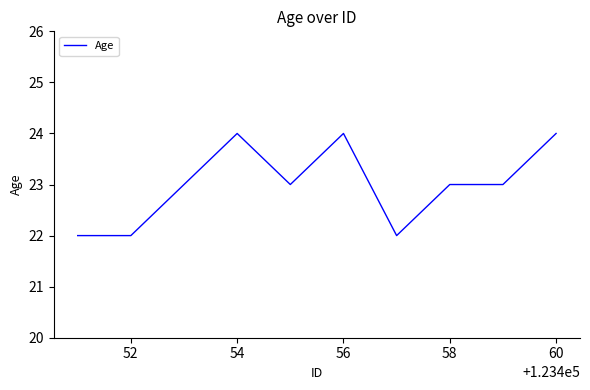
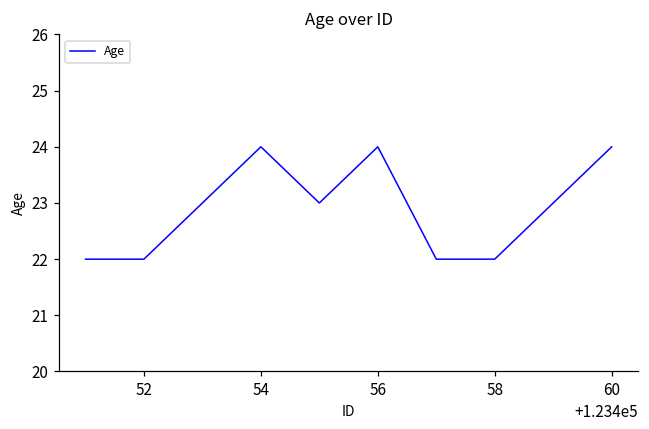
58: 23 -> 22
